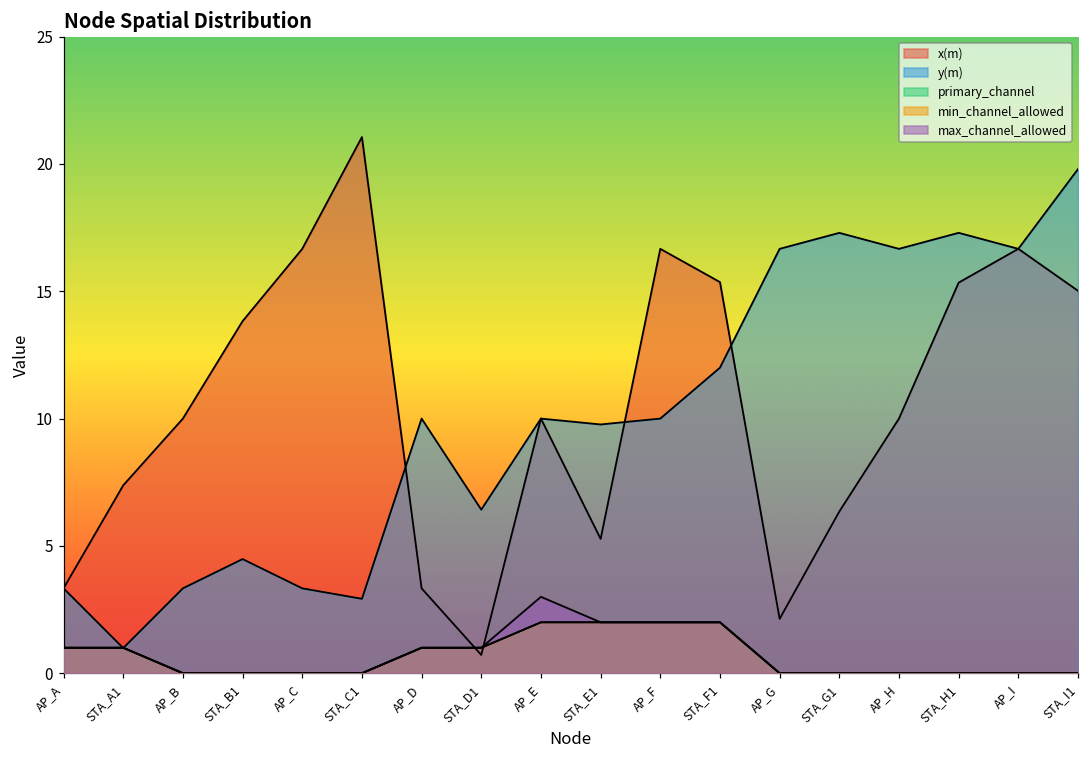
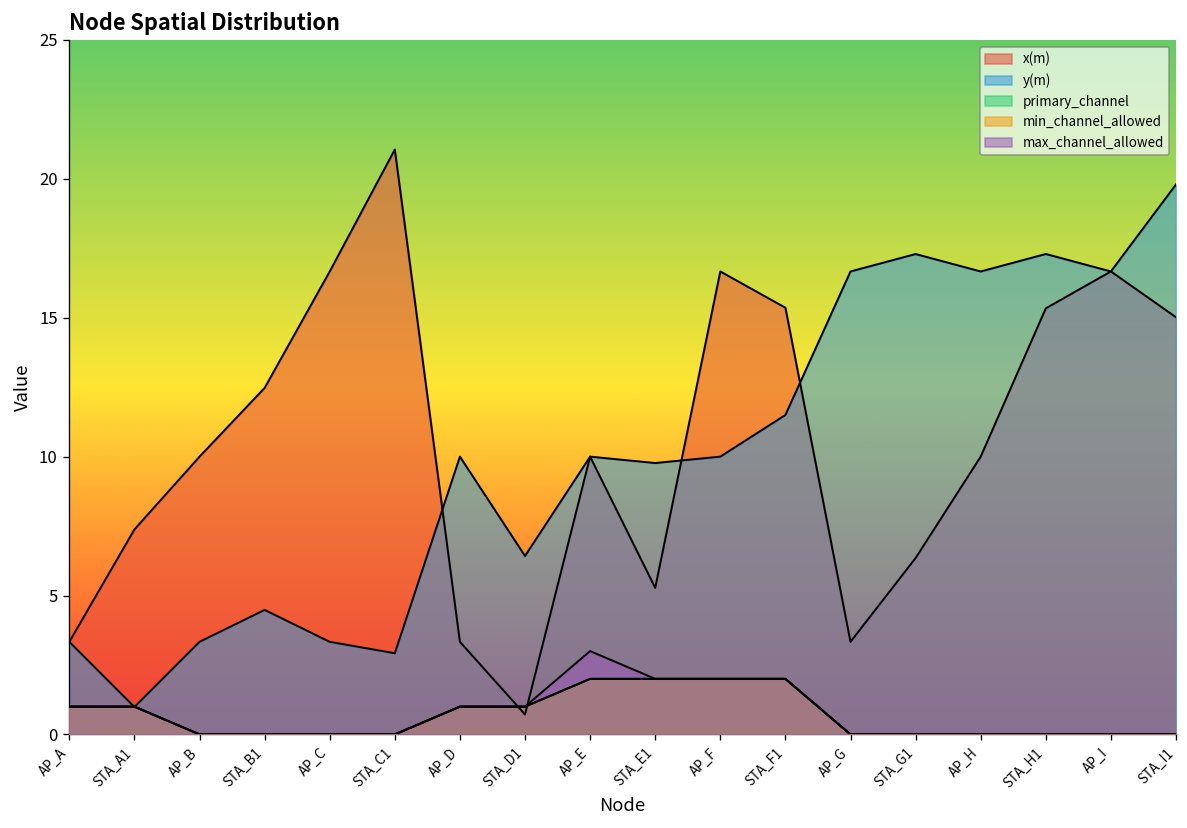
x(m), STA_B1: 13.8 -> 12.5
y(m), STA_F1: 12.0 -> 11.5
x(m), AP_G: 2.1 -> 3.3
